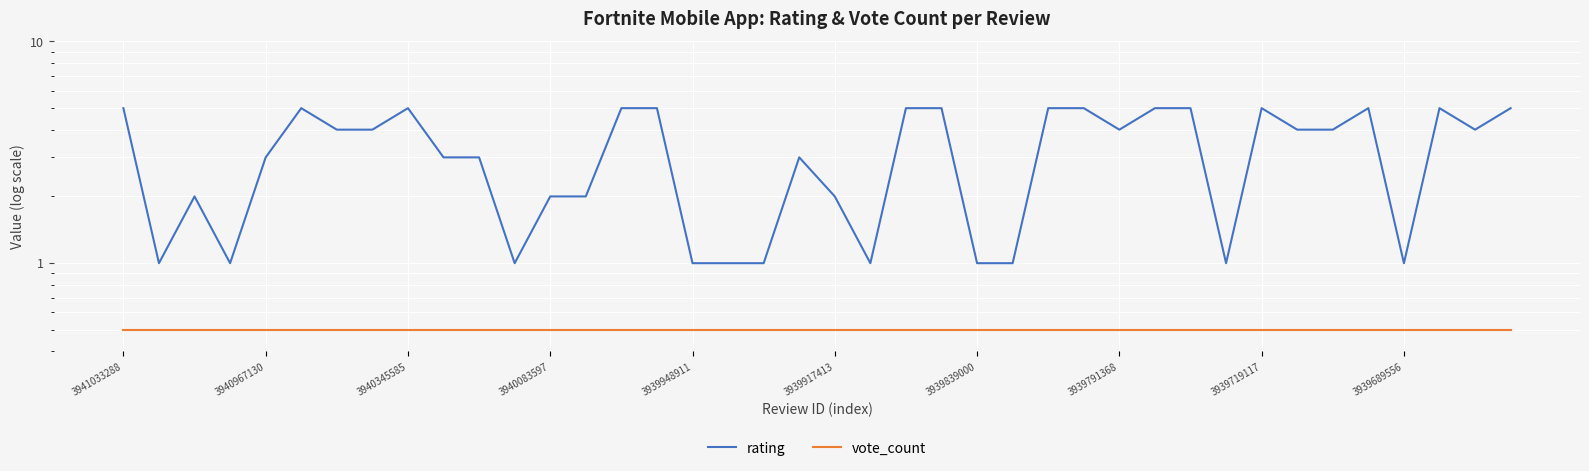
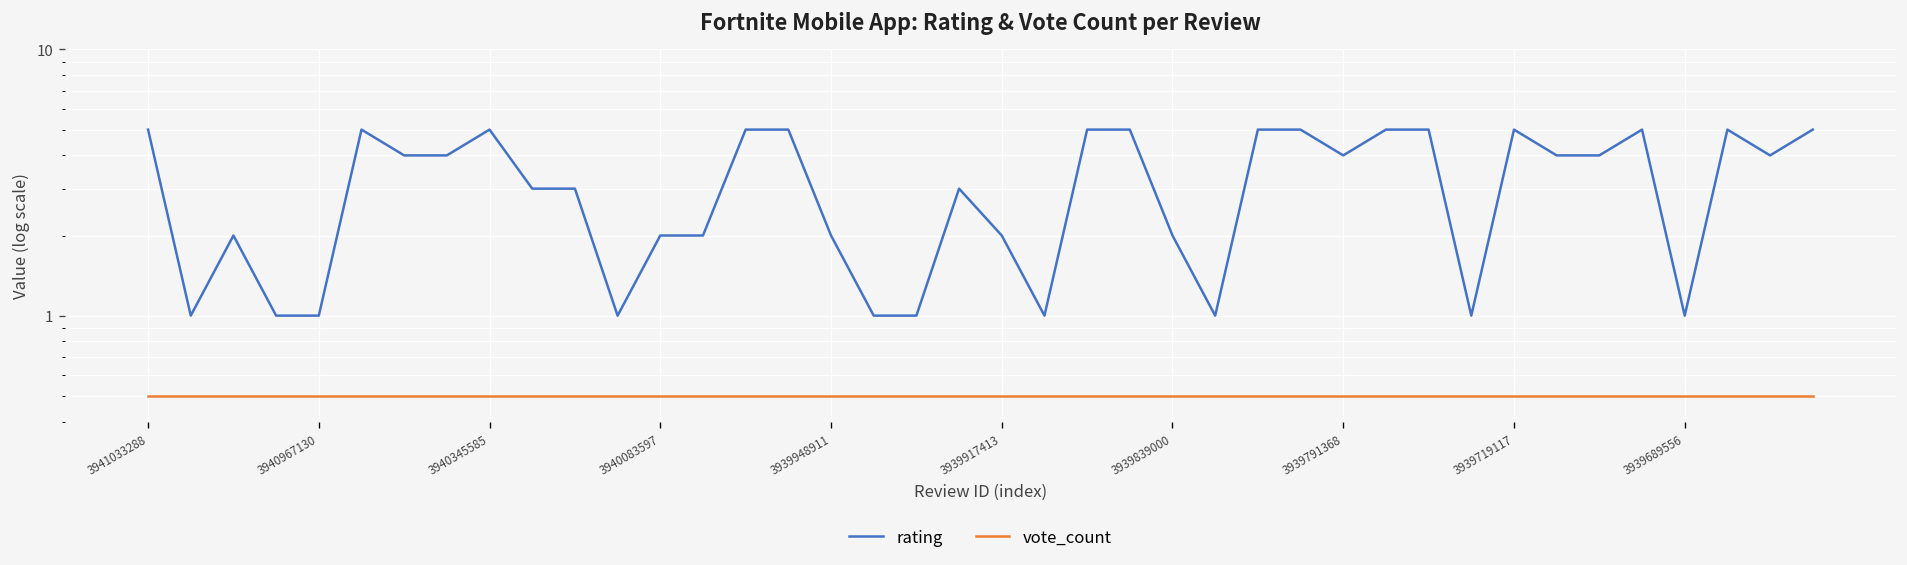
rating, 3940967130: 3 -> 1
rating, 3939948911: 1 -> 2
rating, 3939839000: 1 -> 2
